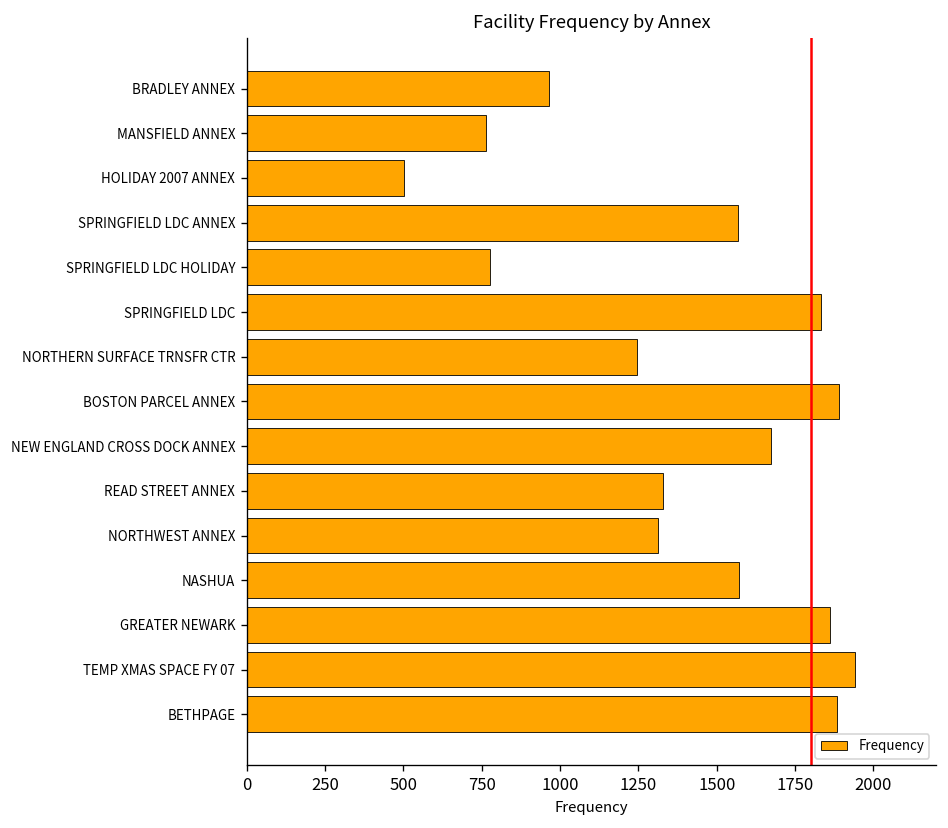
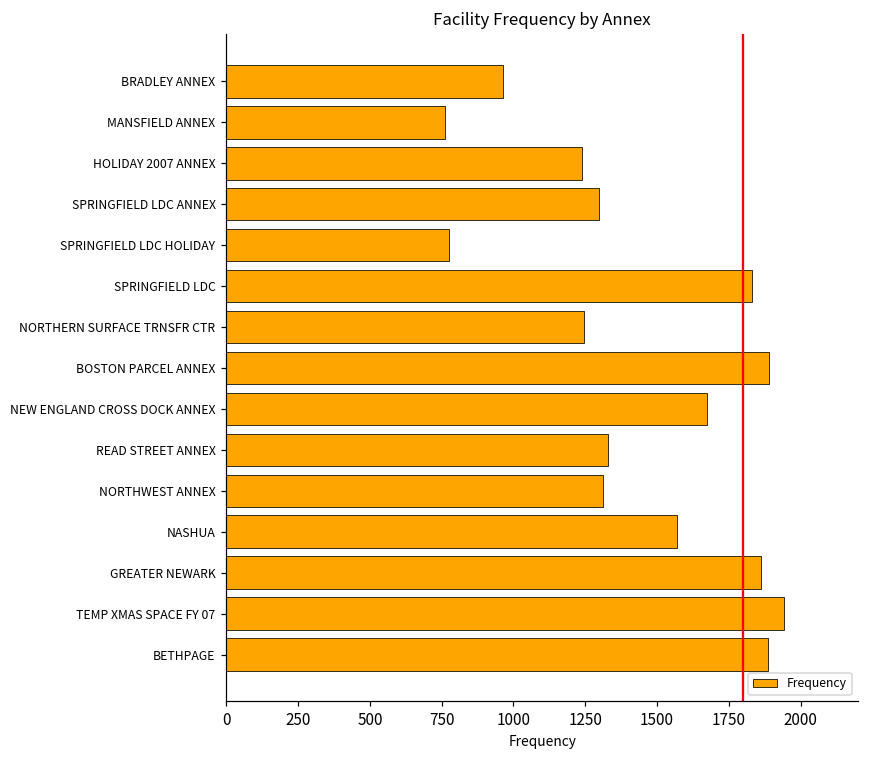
HOLIDAY 2007 ANNEX: 500 -> 1240
SPRINGFIELD LDC ANNEX: 1570 -> 1300
